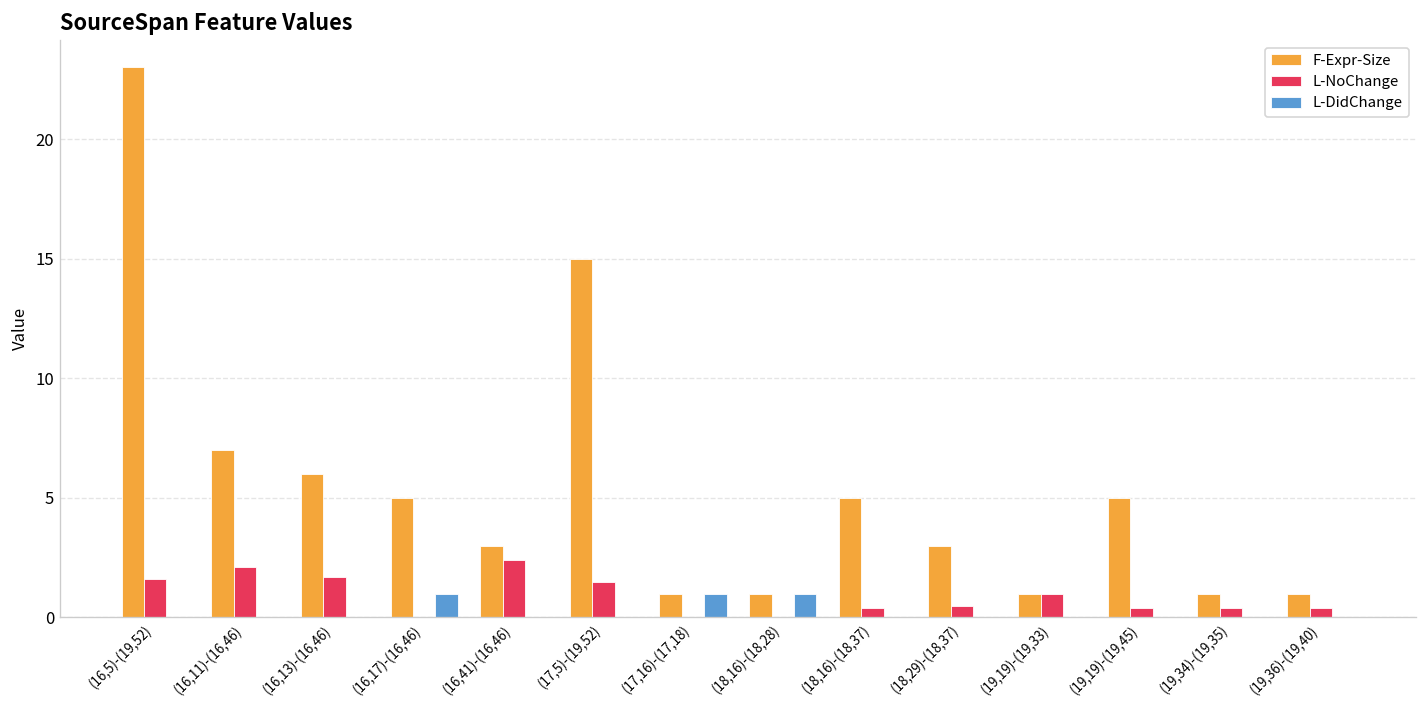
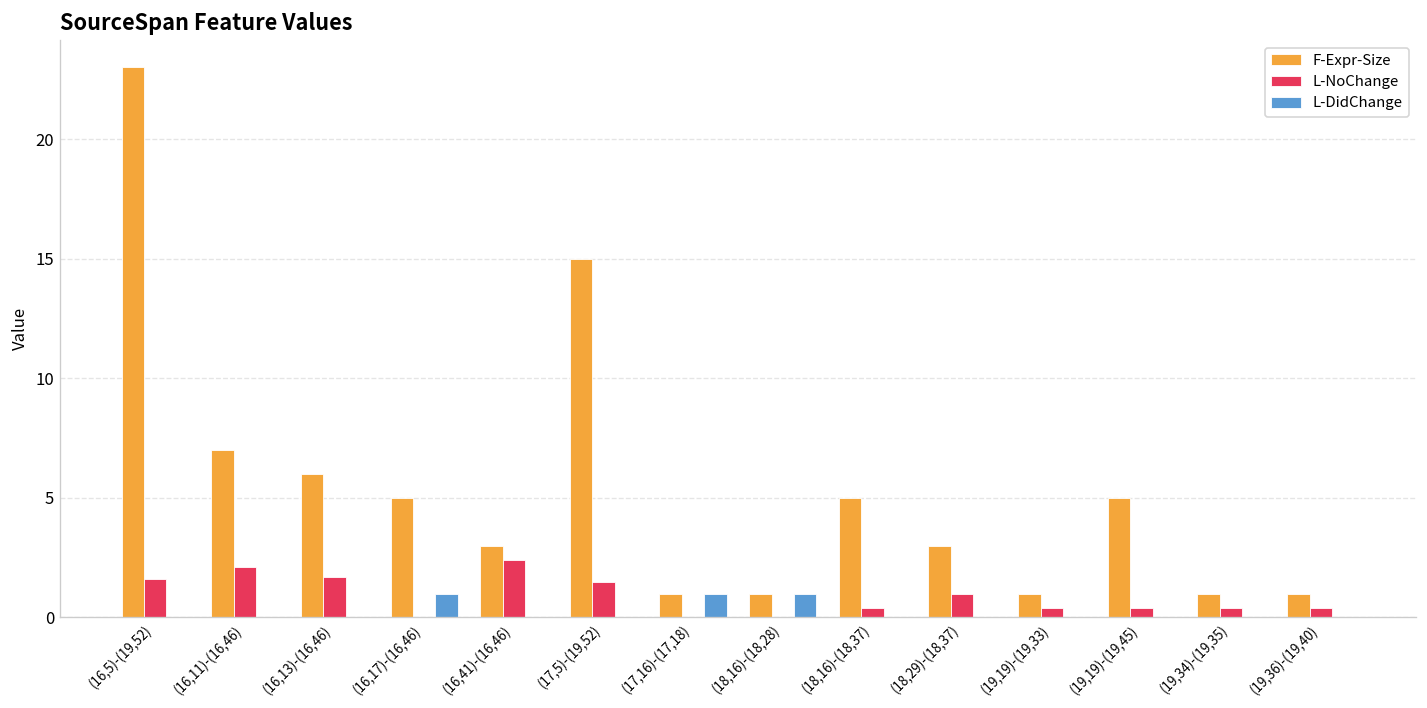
L-NoChange, (18,29)-(18,37): 0.5 -> 1.0
L-NoChange, (19,19)-(19,33): 1.0 -> 0.4
